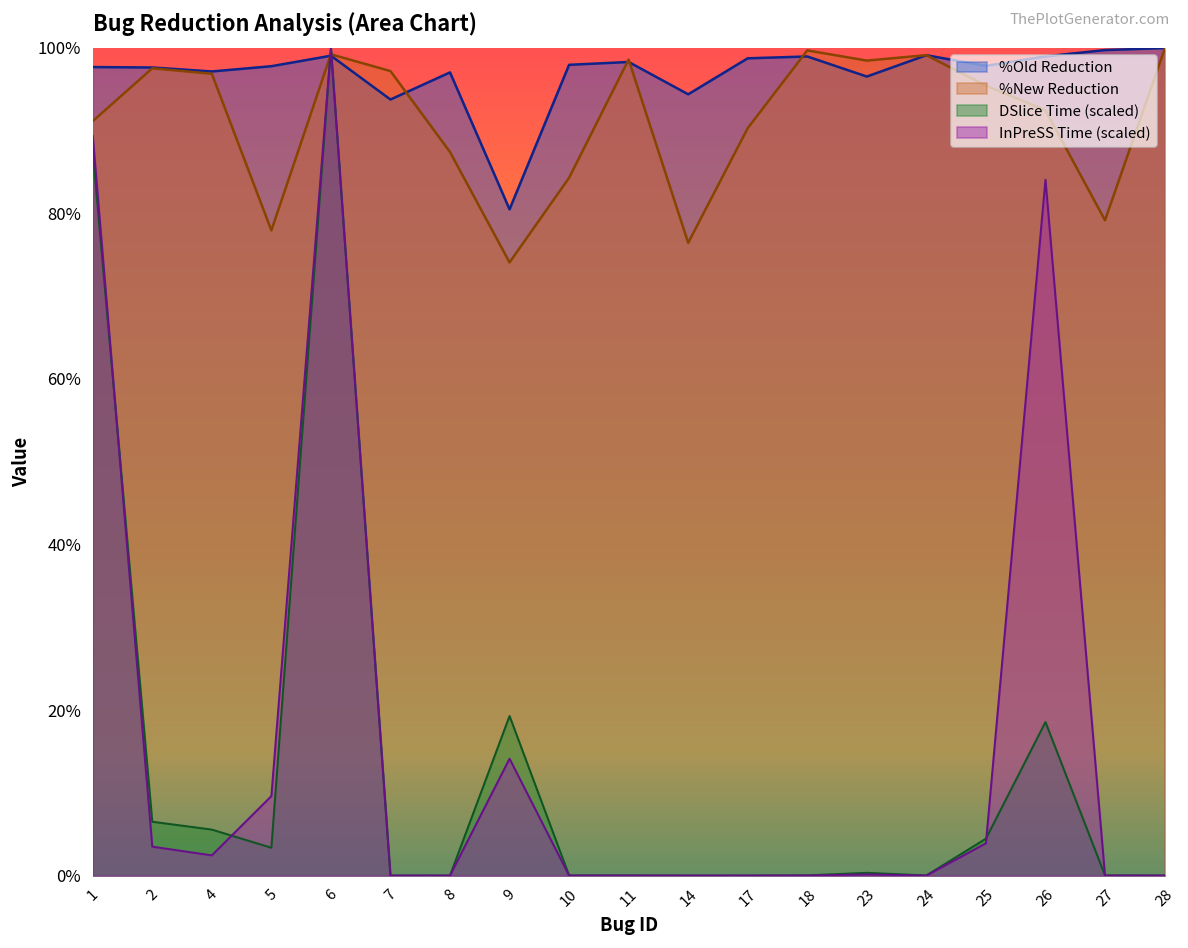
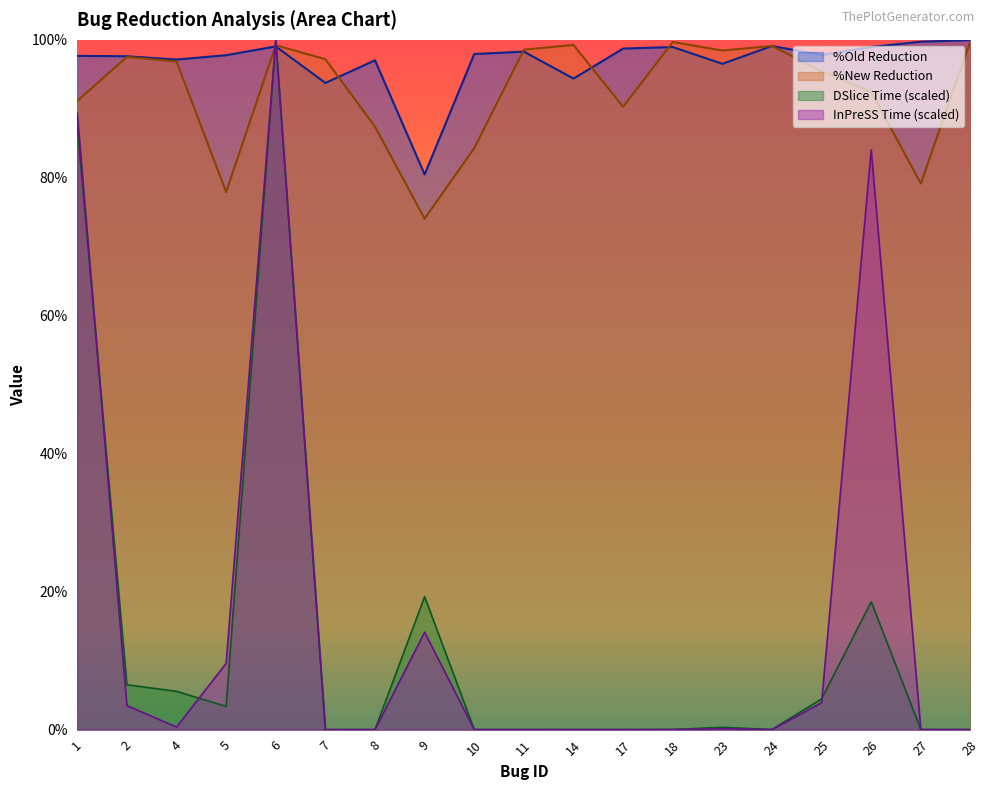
InPreSS Time (scaled), 4: 2% -> 0%
%New Reduction, 14: 76% -> 99%
